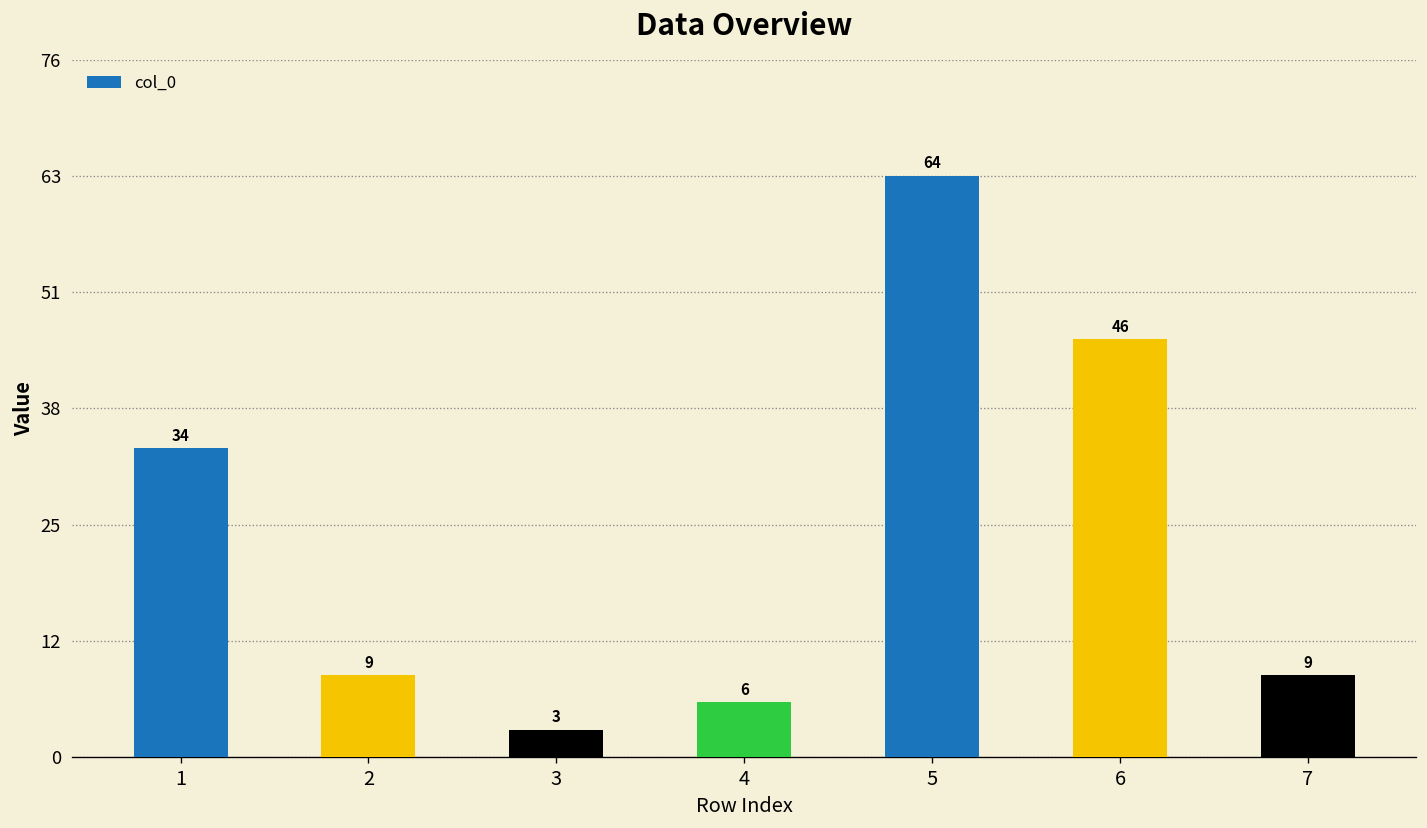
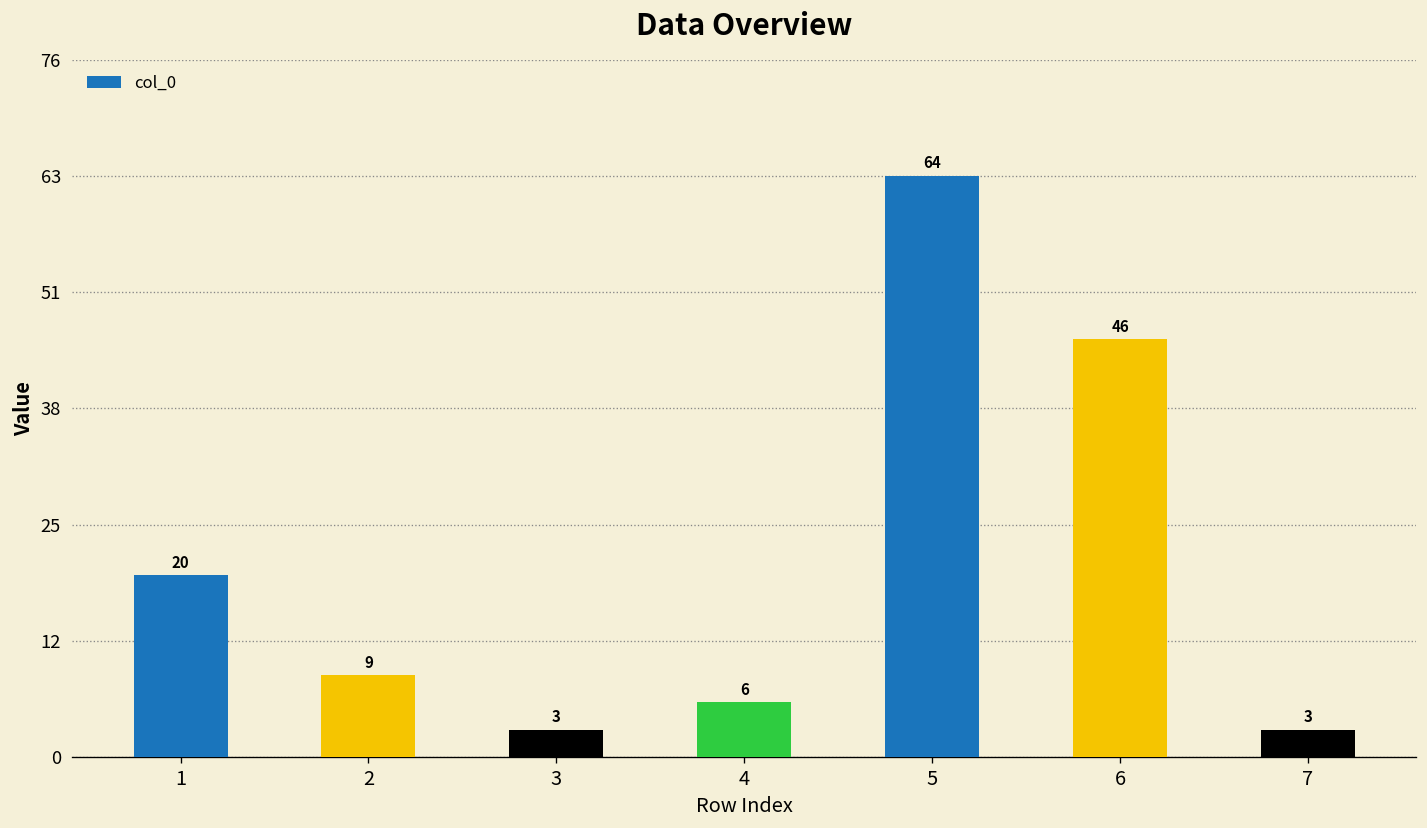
1: 34 -> 20
7: 9 -> 3
